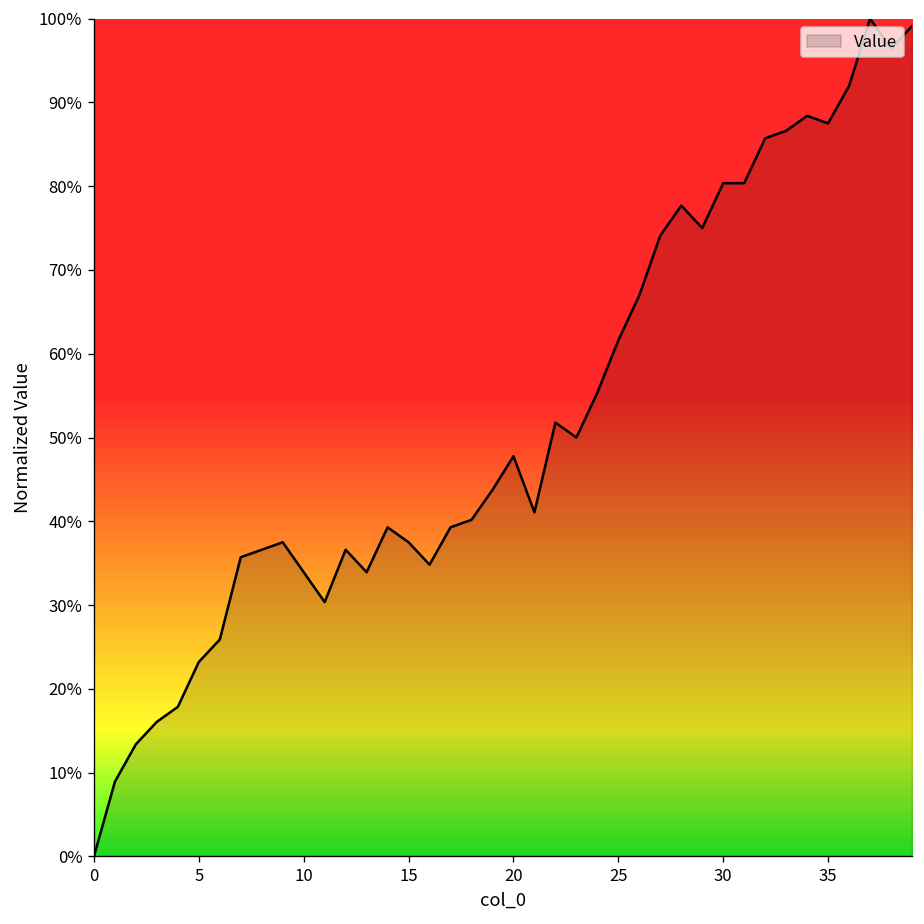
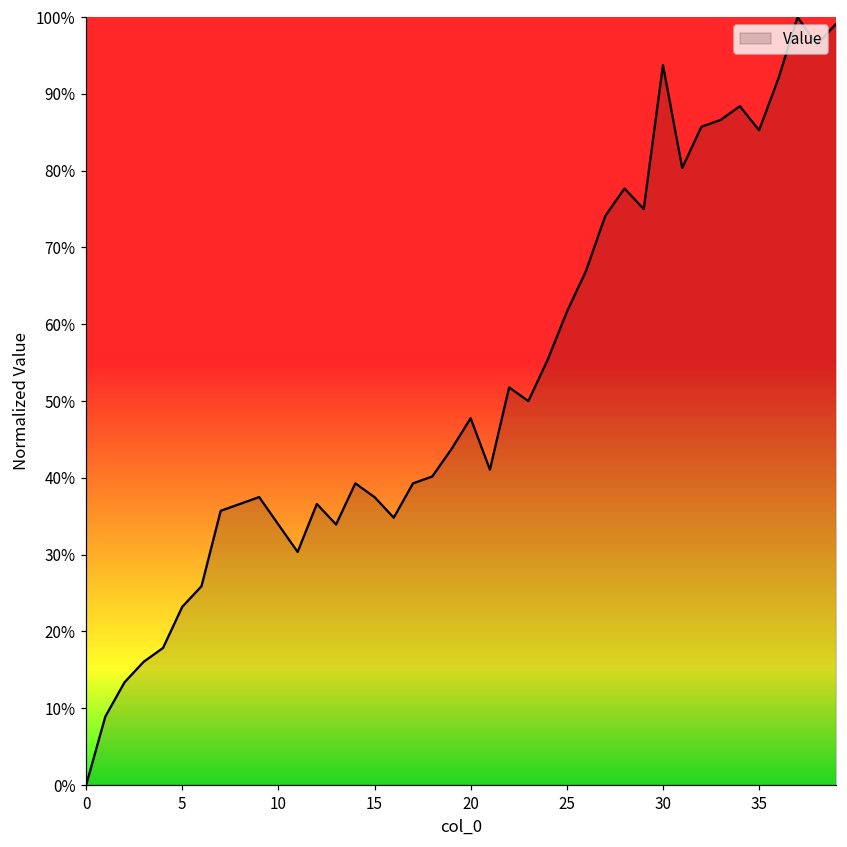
30: 80% -> 94%
35: 88% -> 85%
